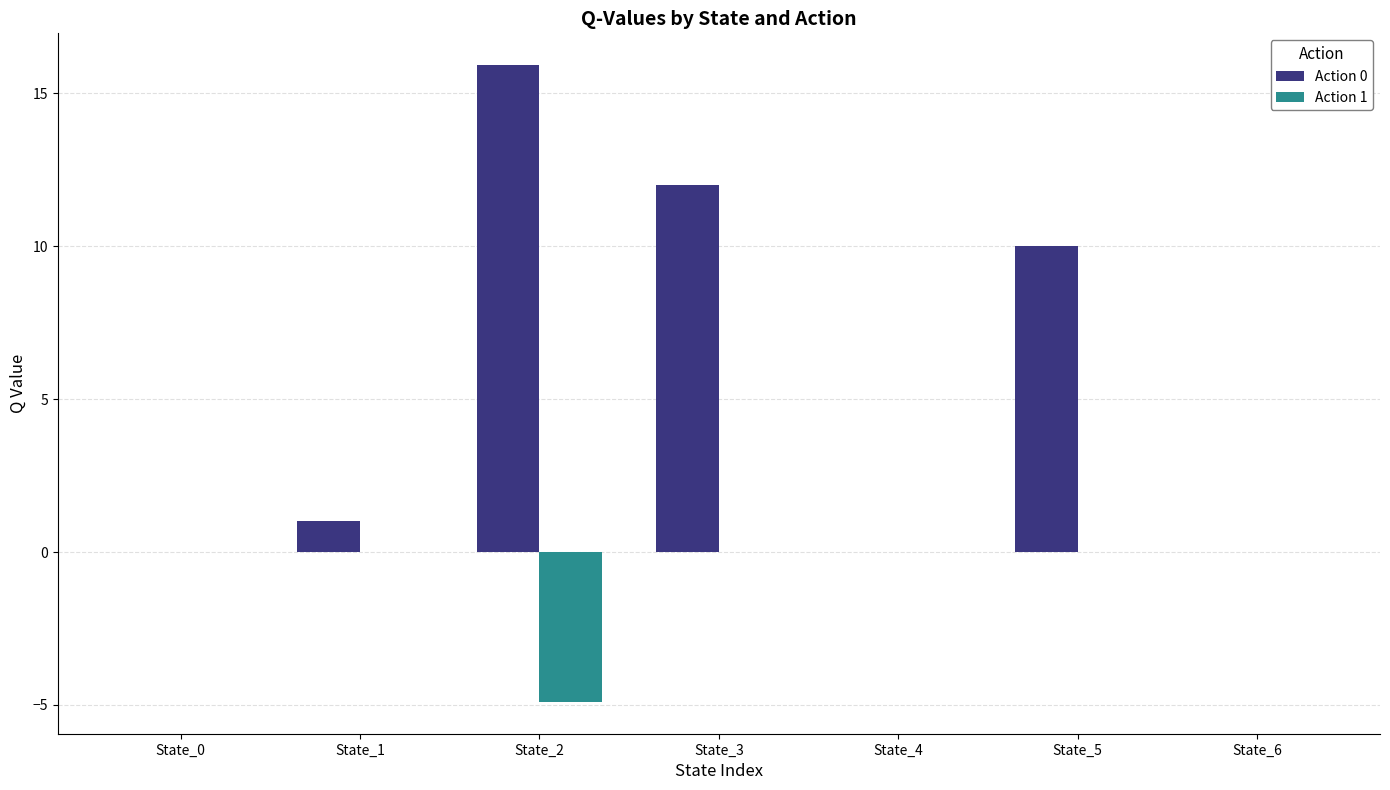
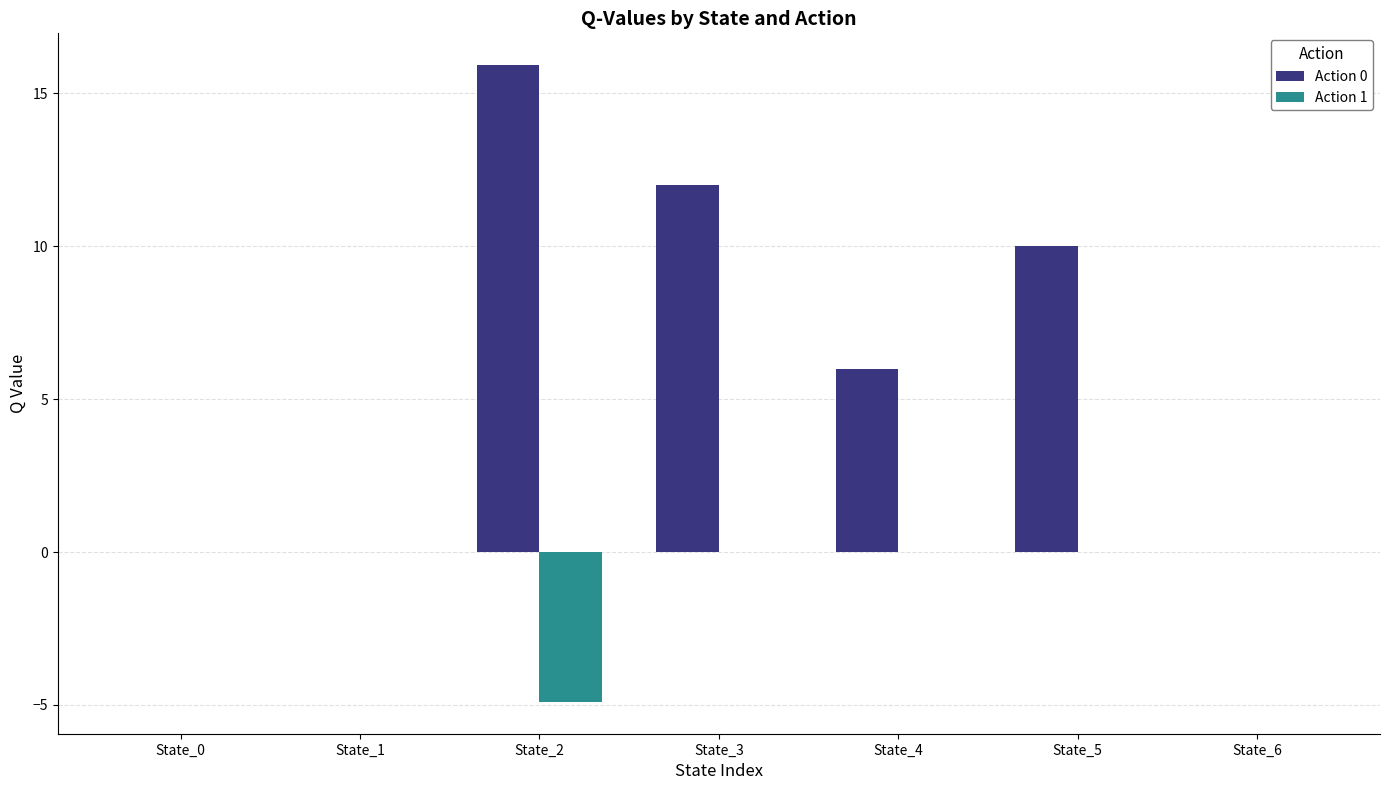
Action 0, State_1: 1 -> 0
Action 0, State_4: 0 -> 6
